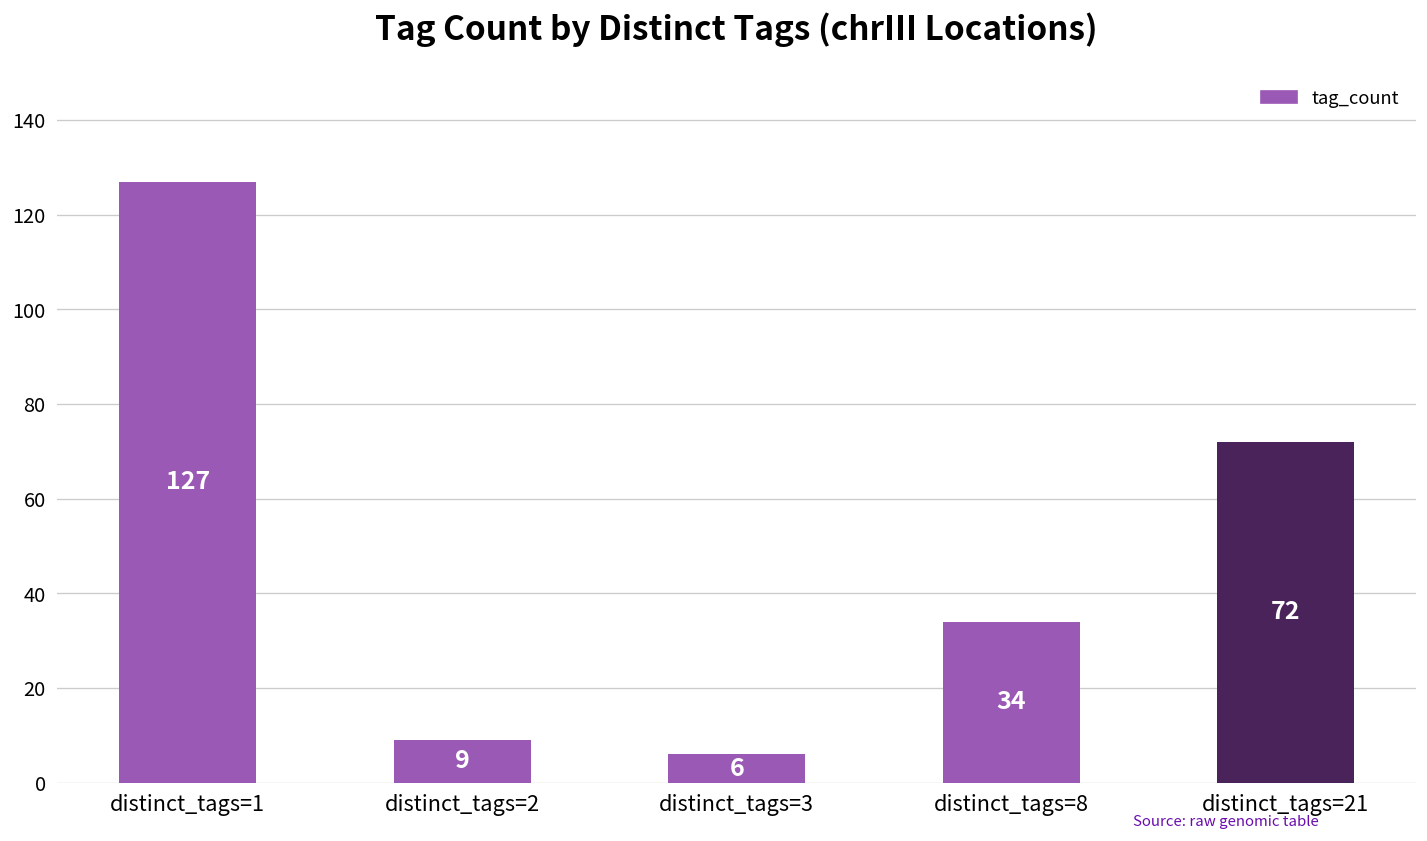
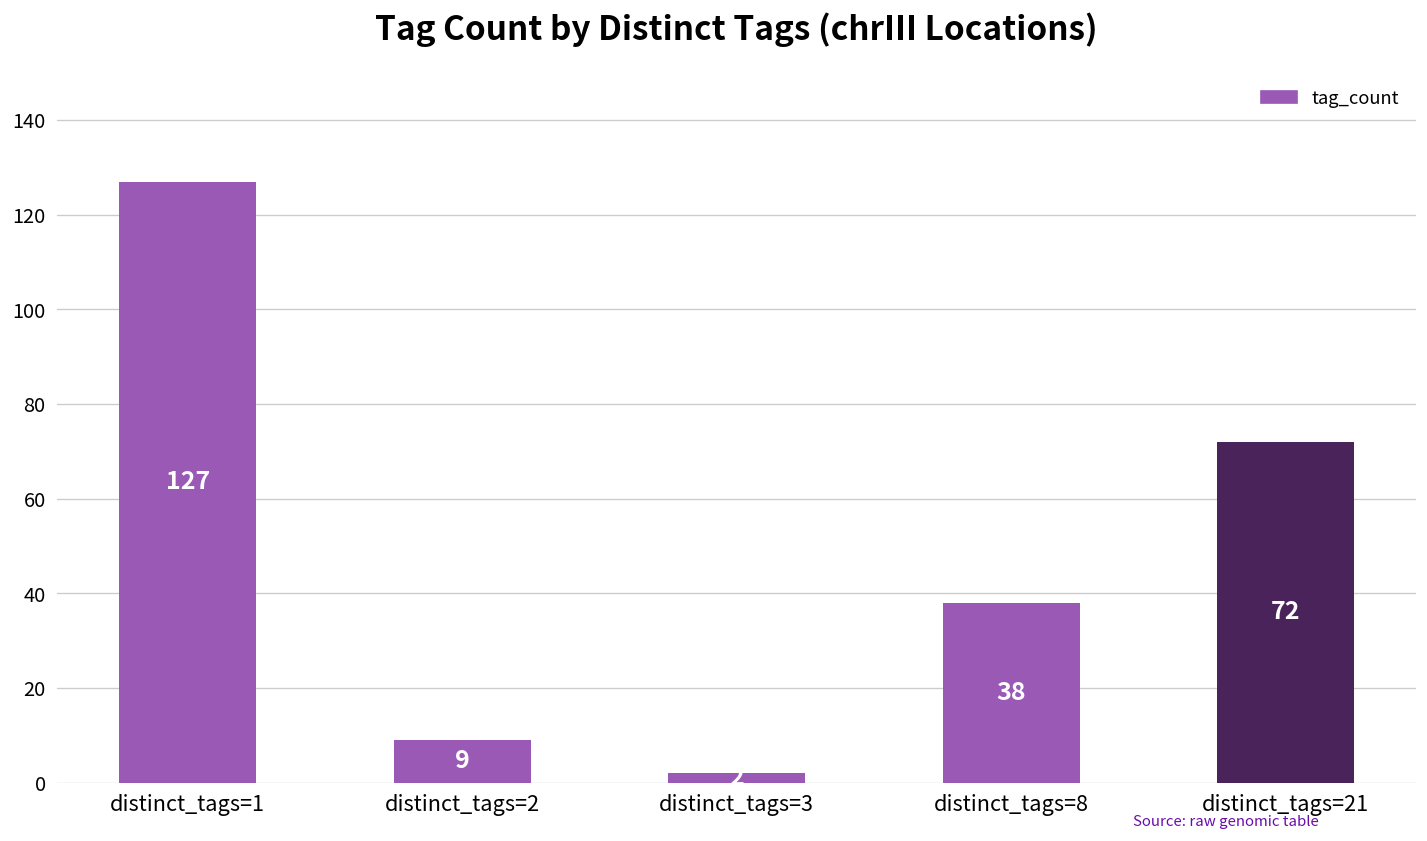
distinct_tags=3: 6 -> 2
distinct_tags=8: 34 -> 38
